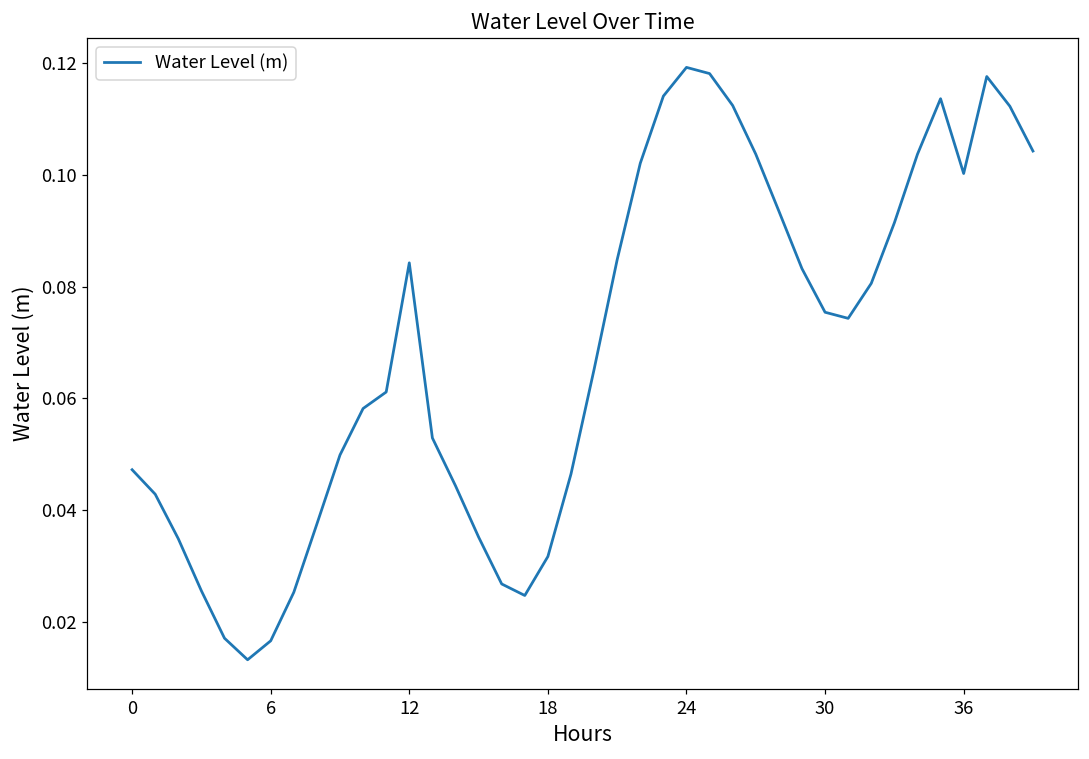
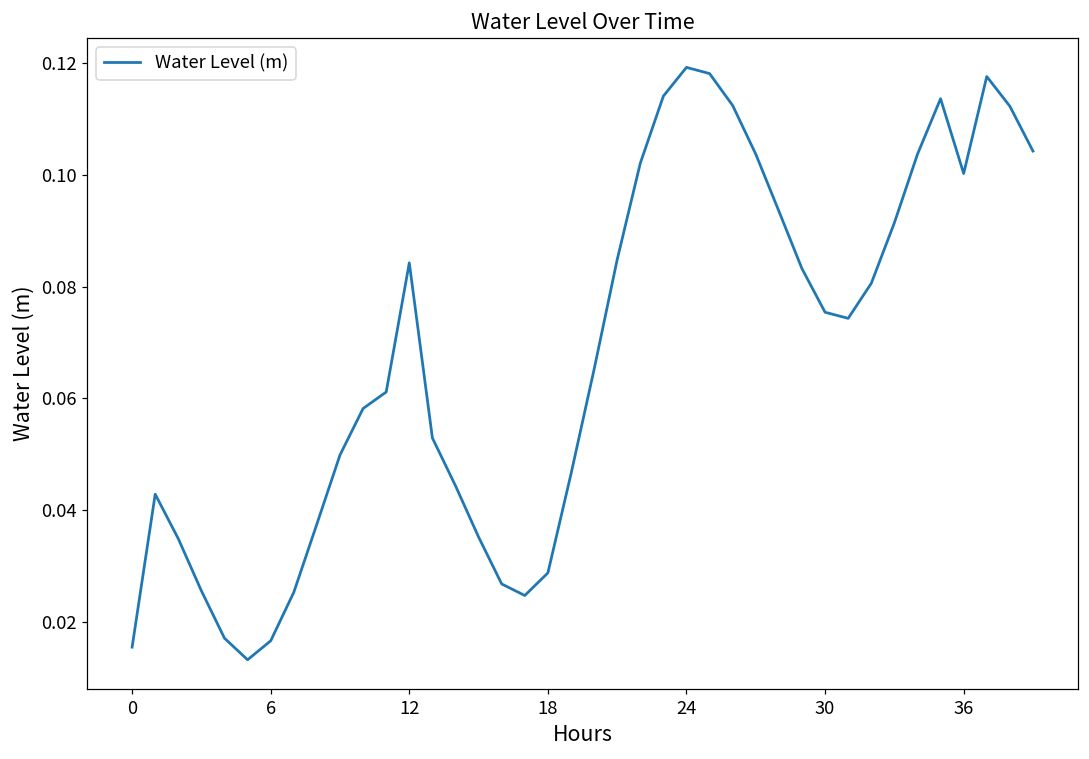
0: 0.047 -> 0.015
18: 0.032 -> 0.029
